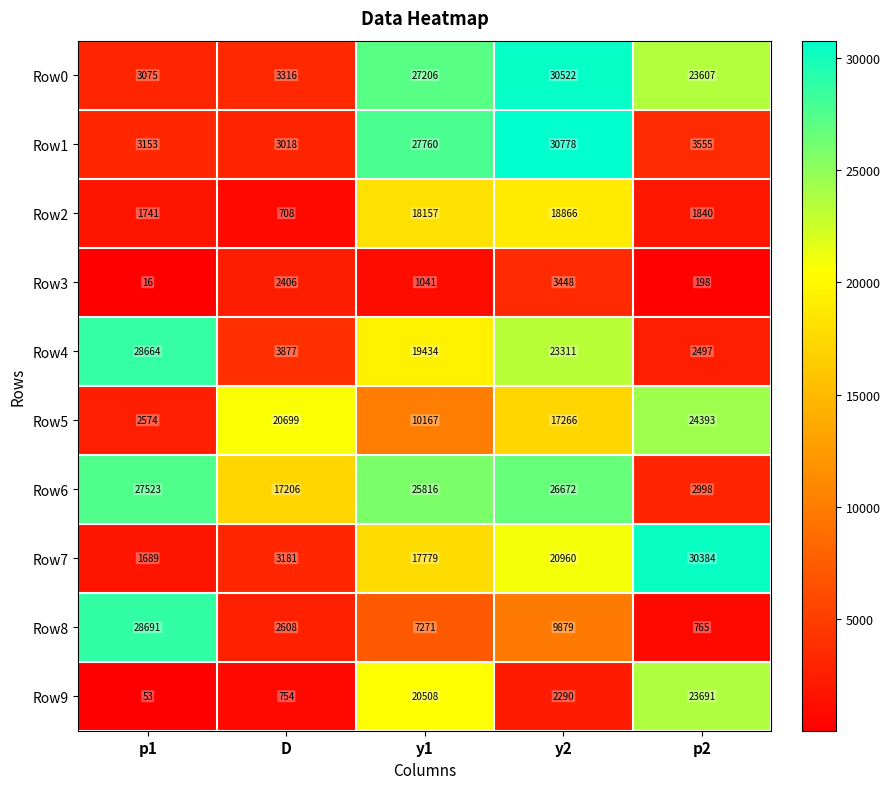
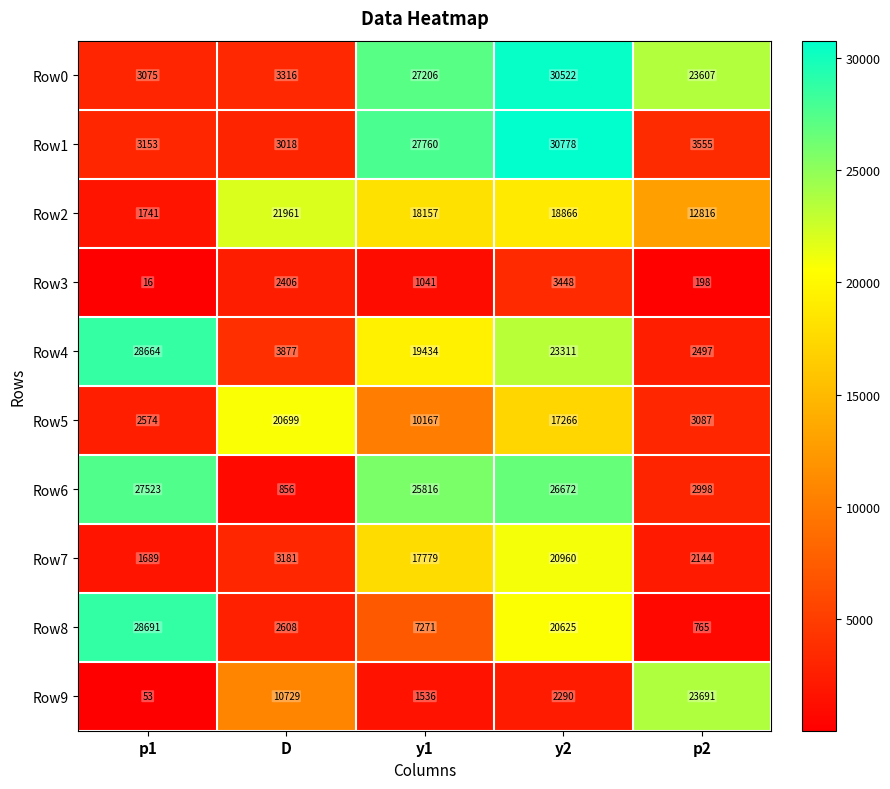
Row2, D: 708 -> 21961
Row2, p2: 1840 -> 12816
Row5, p2: 24393 -> 3087
Row6, D: 17206 -> 856
Row7, p2: 30384 -> 2144
Row8, y2: 9879 -> 20625
Row9, D: 754 -> 10729
Row9, y1: 20508 -> 1536
